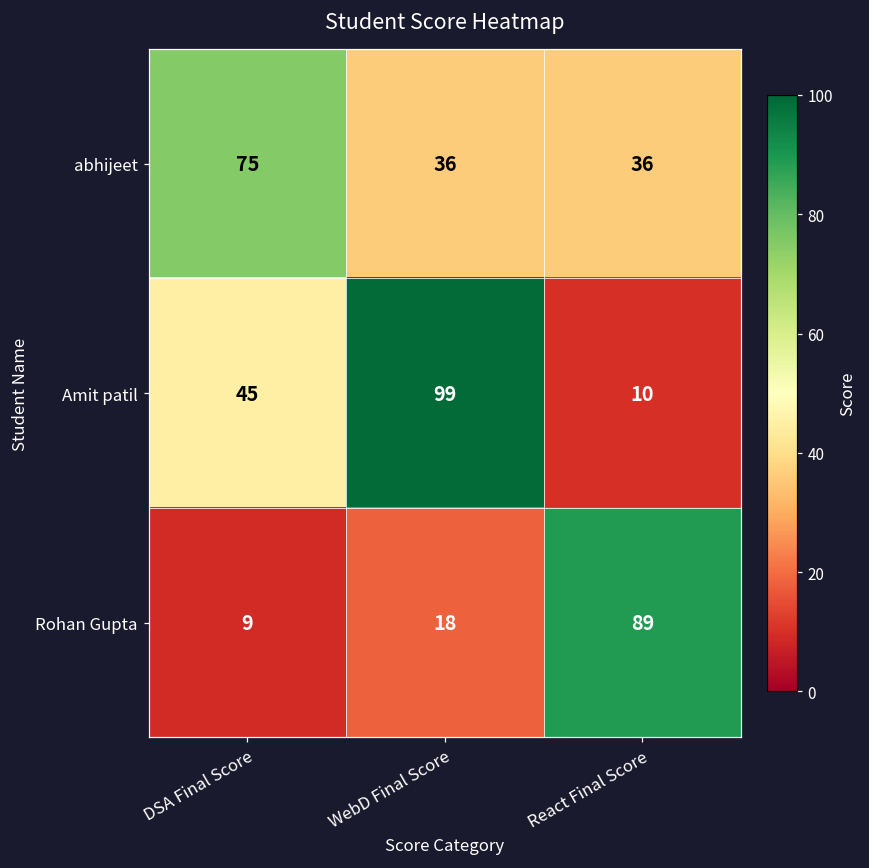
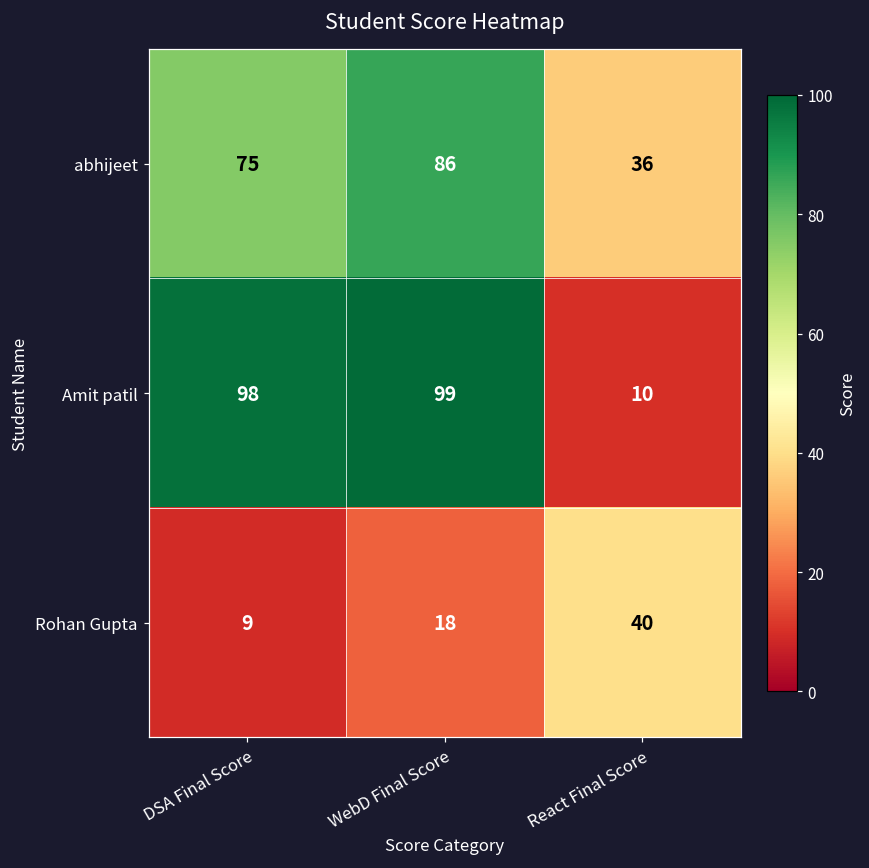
abhijeet, WebD Final Score: 36 -> 86
Amit patil, DSA Final Score: 45 -> 98
Rohan Gupta, React Final Score: 89 -> 40
